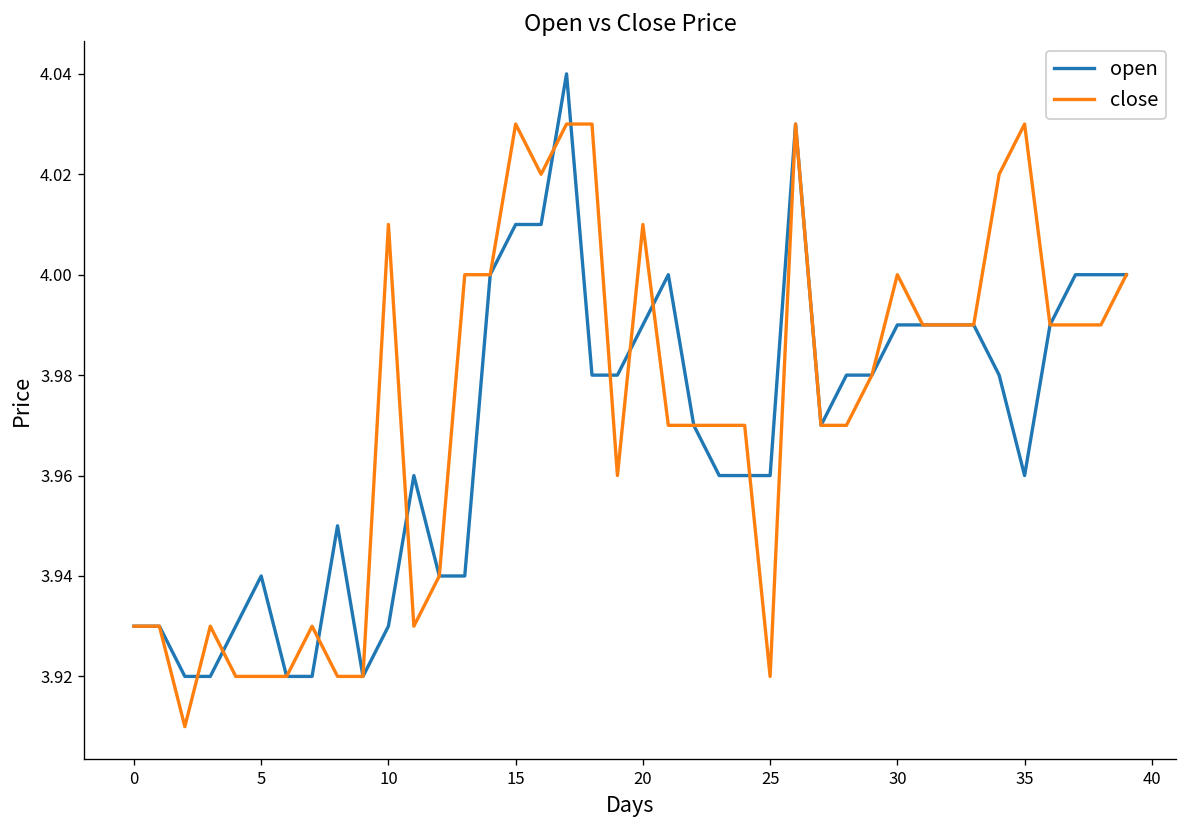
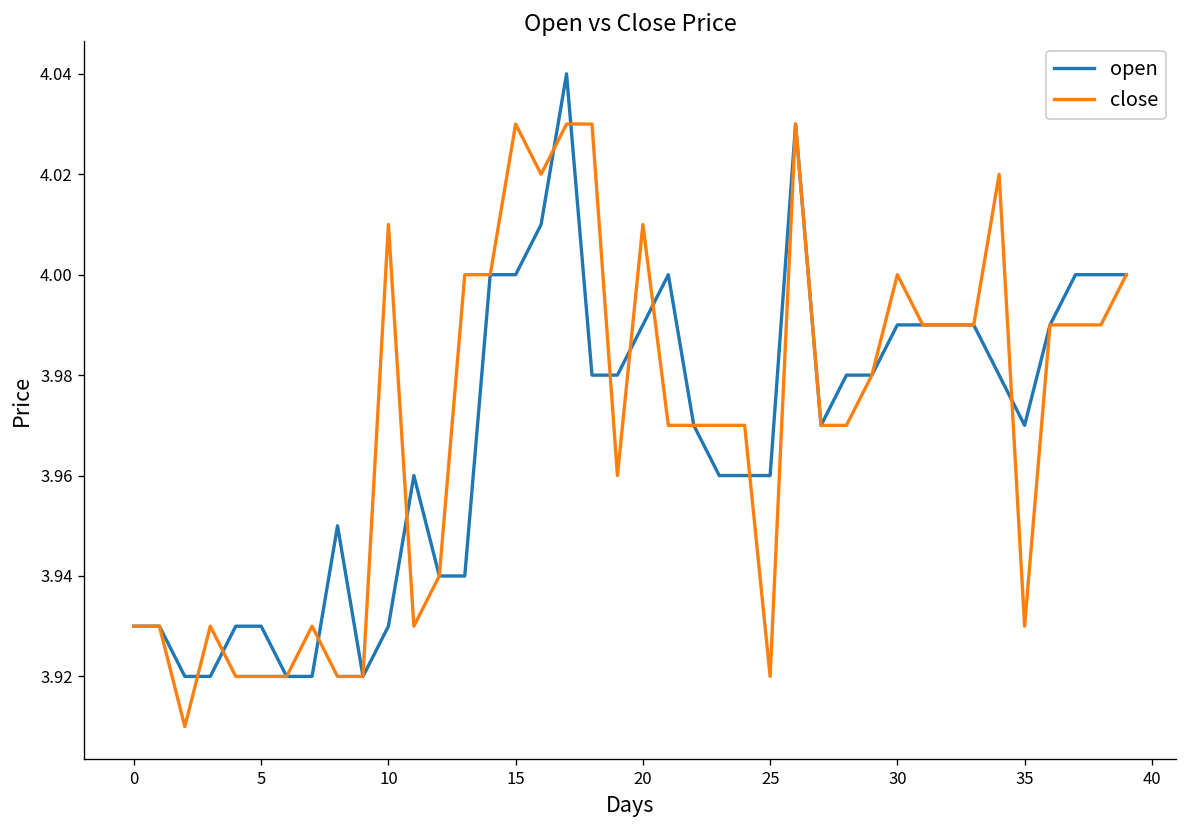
open, 5: 3.94 -> 3.93
open, 15: 4.01 -> 4.00
open, 35: 3.96 -> 3.97
close, 35: 4.03 -> 3.93
